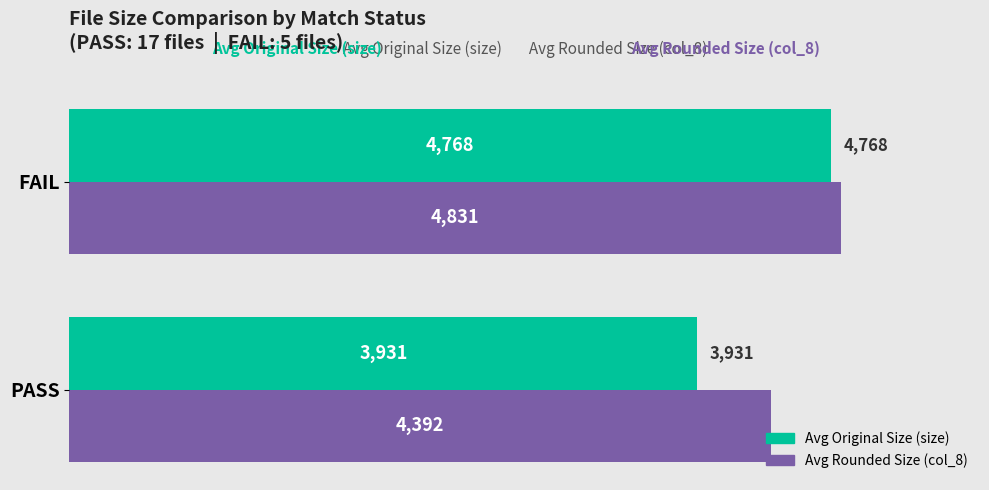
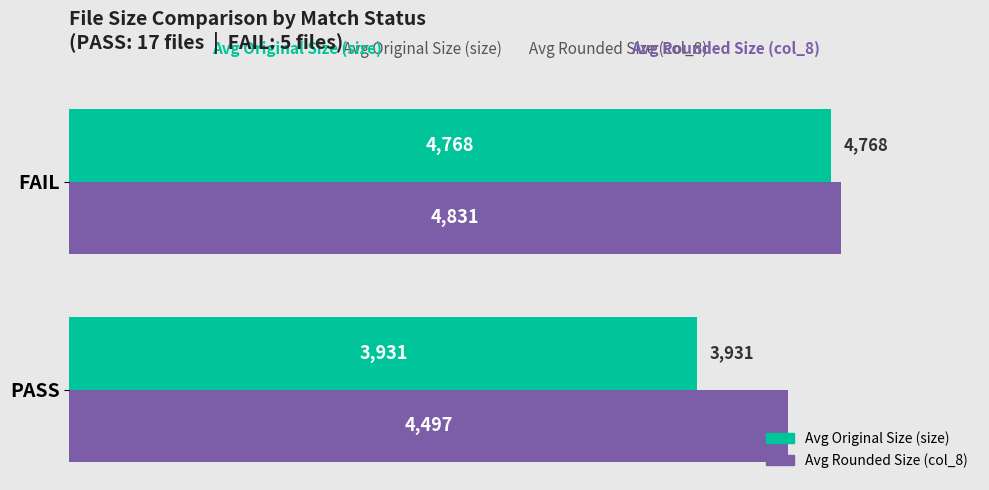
Avg Rounded Size (col_8), PASS: 4,392 -> 4,497
